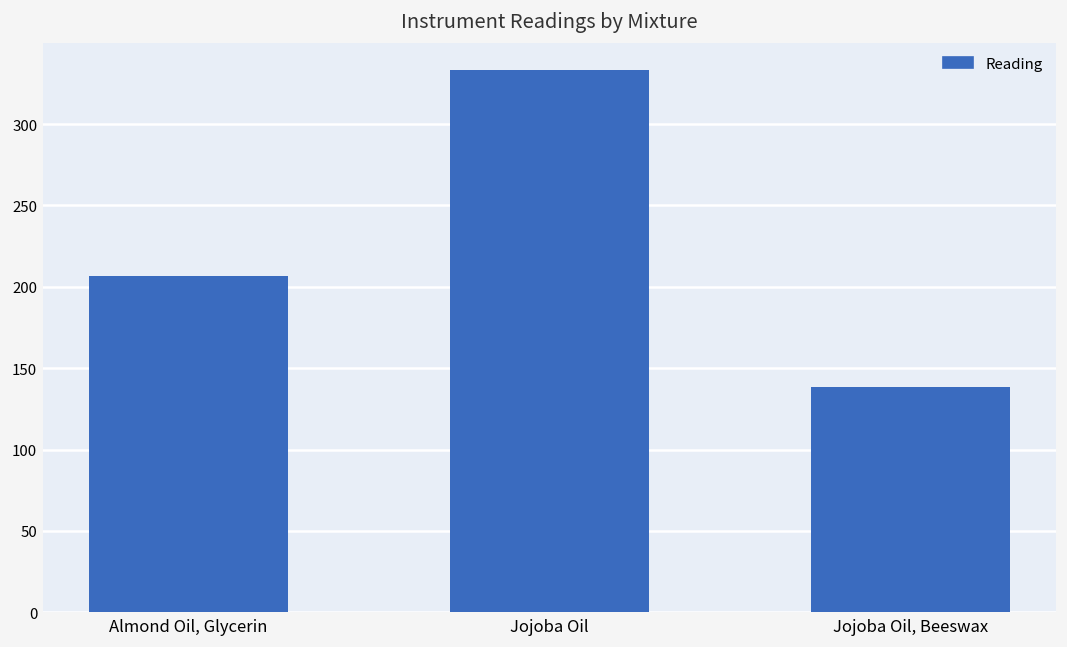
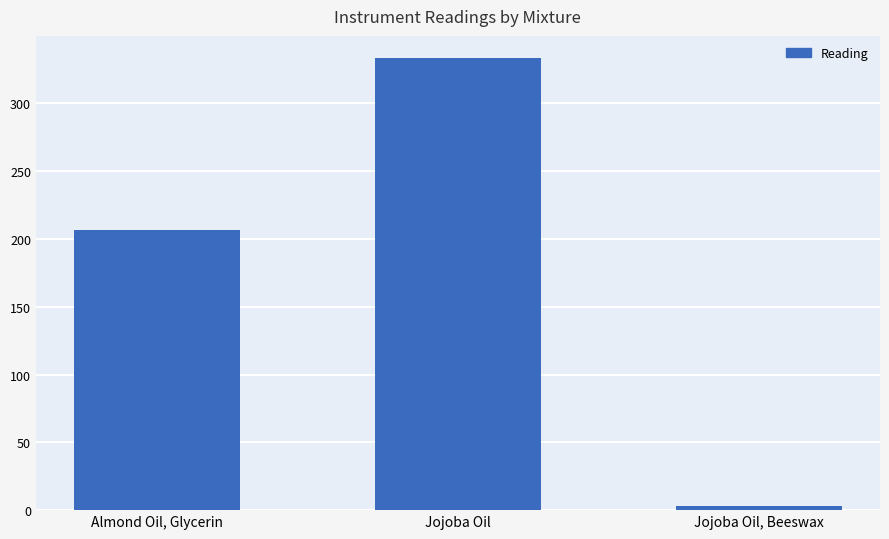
Jojoba Oil, Beeswax: 139 -> 3
